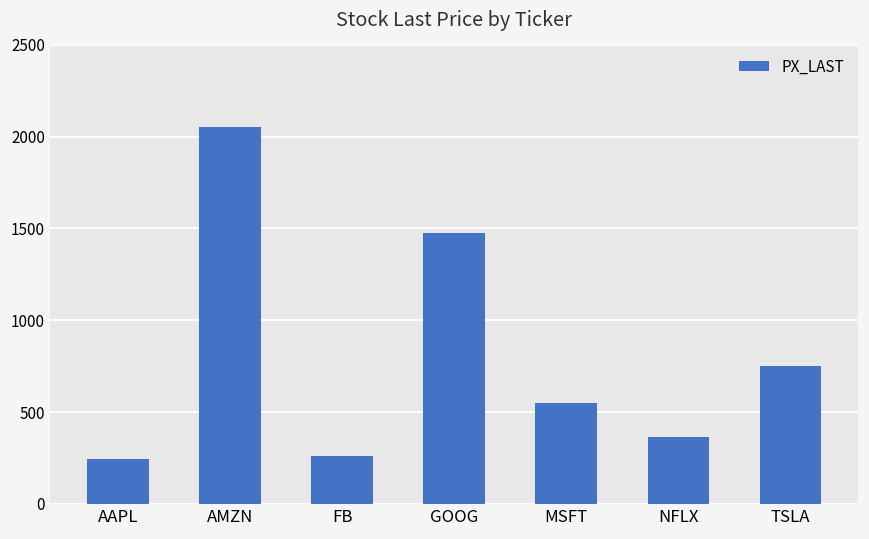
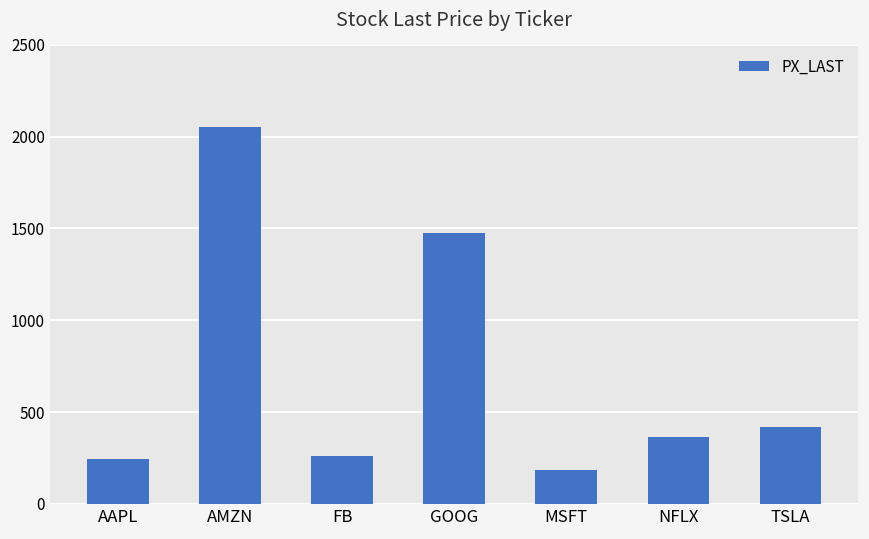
MSFT: 550 -> 180
TSLA: 750 -> 420
